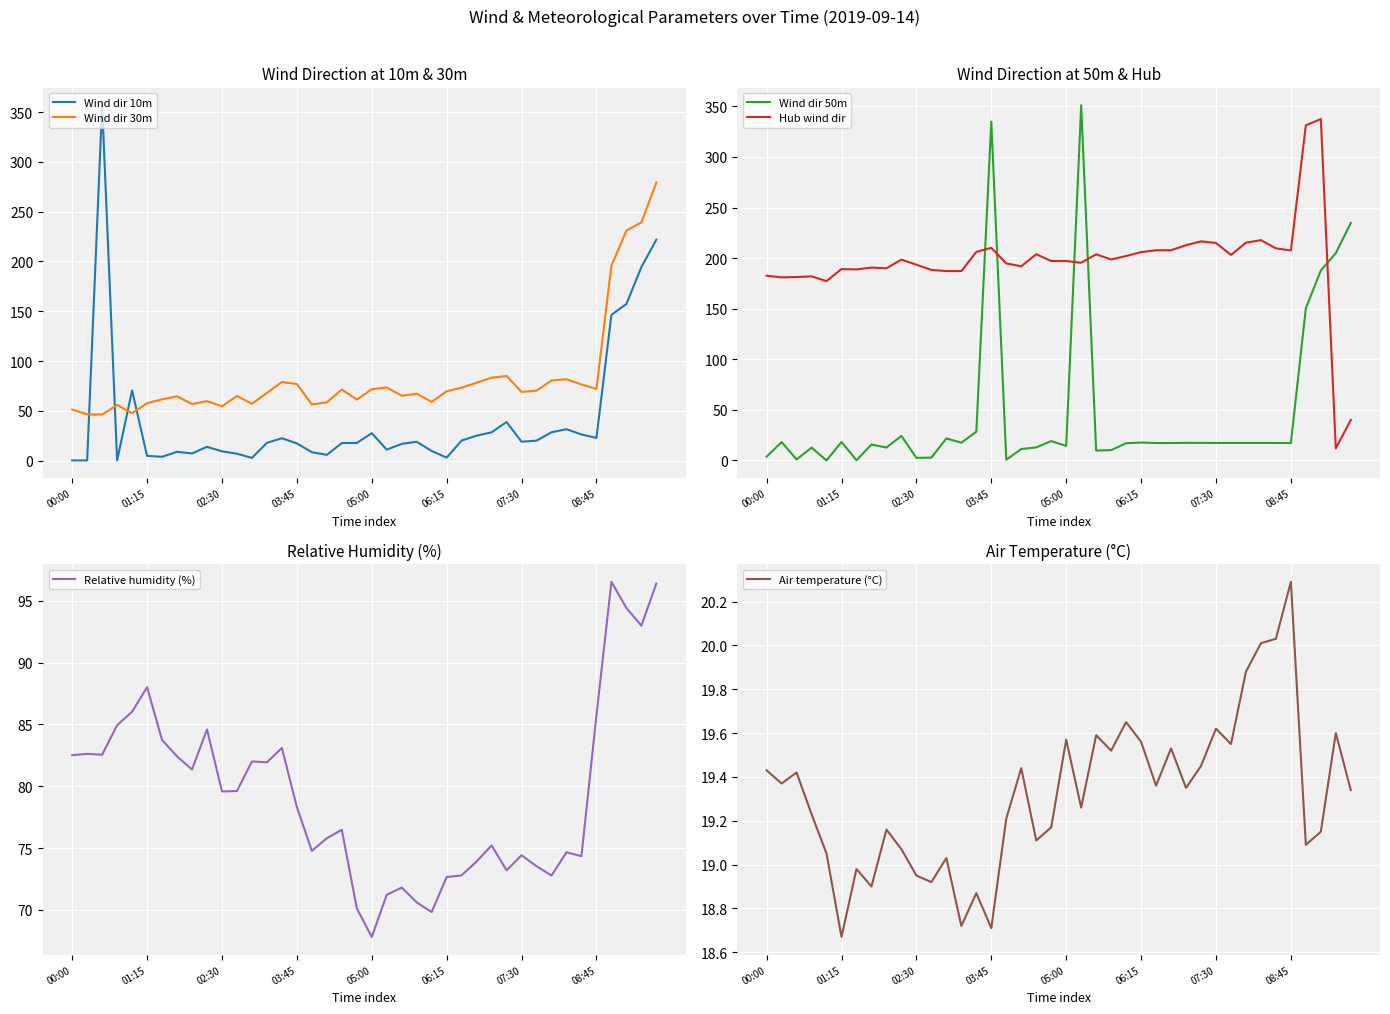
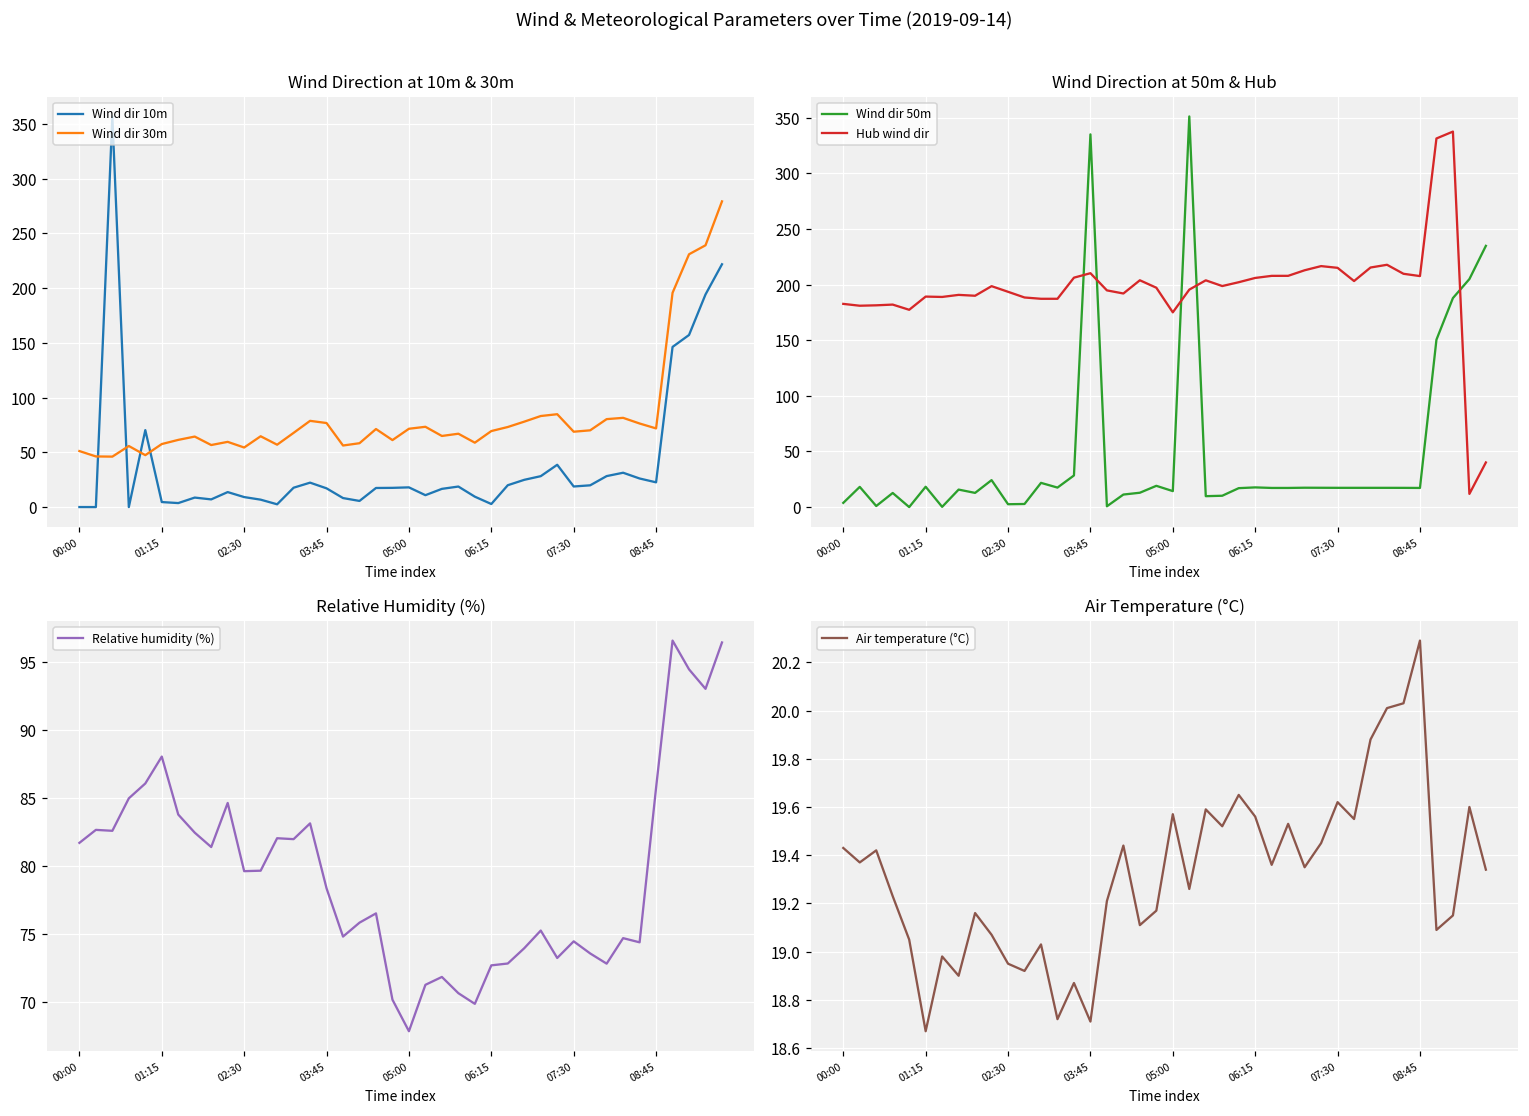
Wind Direction at 10m & 30m, Wind dir 10m, 05:00: 30 -> 20
Wind Direction at 50m & Hub, Hub wind dir, 05:00: 197 -> 175
Relative Humidity (%), 00:00: 82.5 -> 81.7
